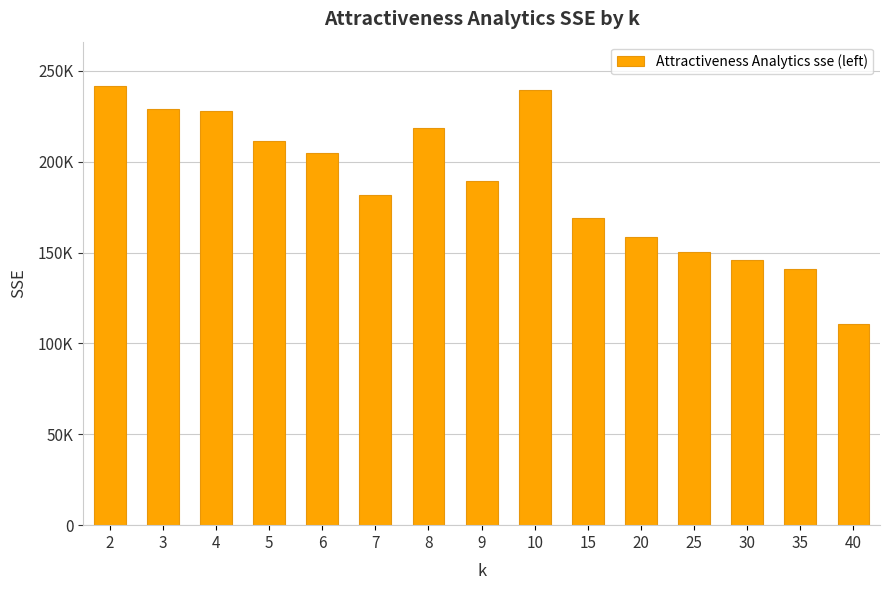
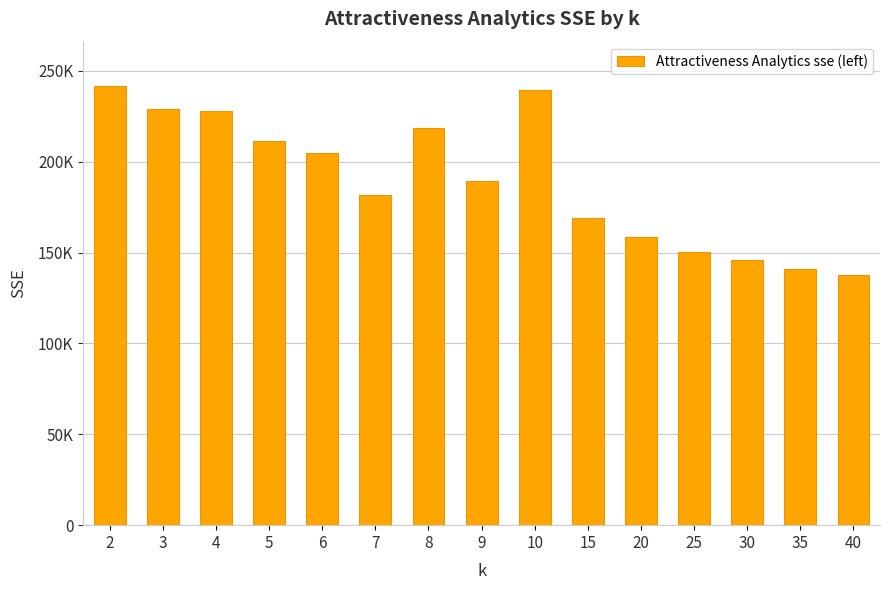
40: 111000 -> 138000
